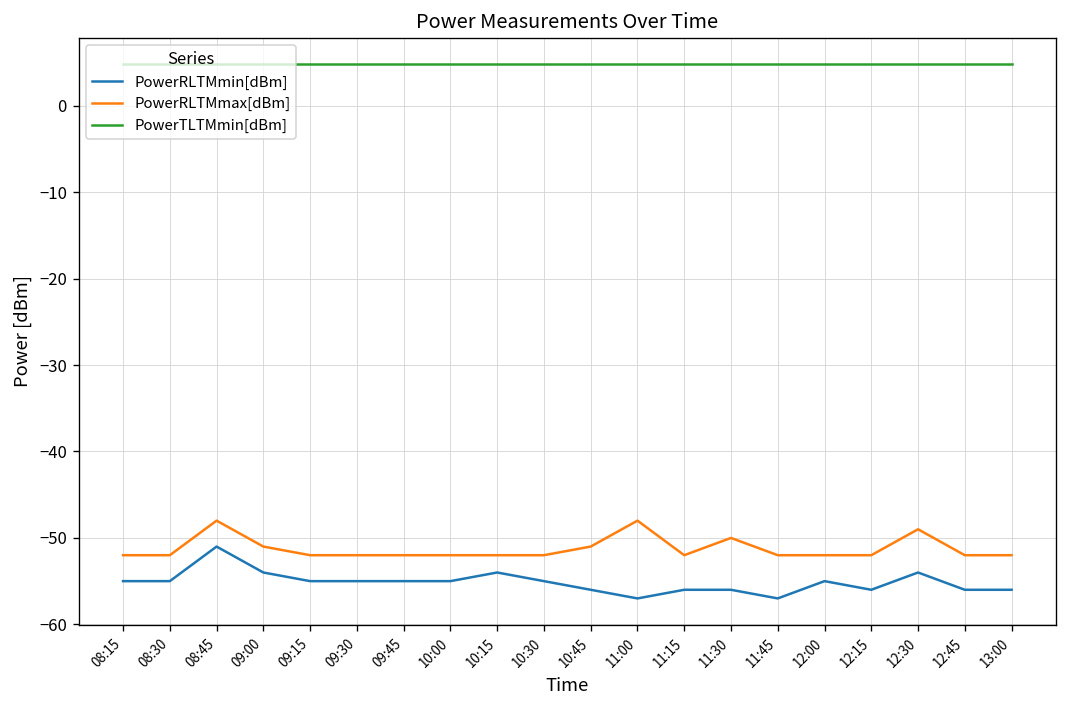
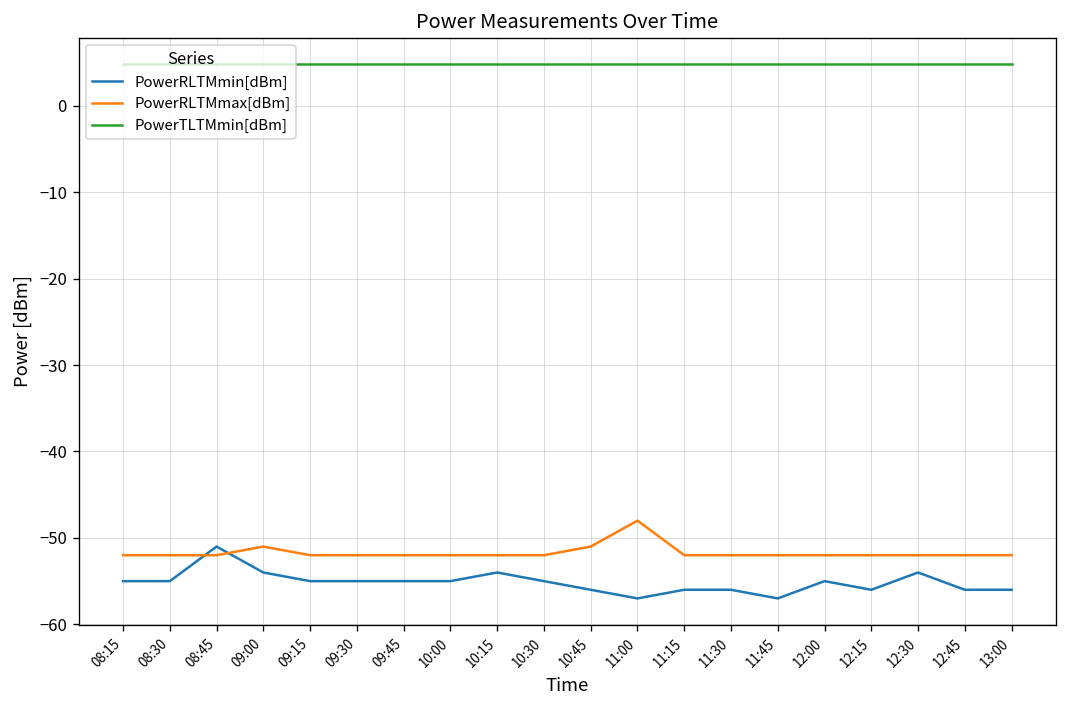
PowerRLTMmax[dBm], 08:45: -48 -> -52
PowerRLTMmax[dBm], 11:30: -50 -> -52
PowerRLTMmax[dBm], 12:30: -49 -> -52
